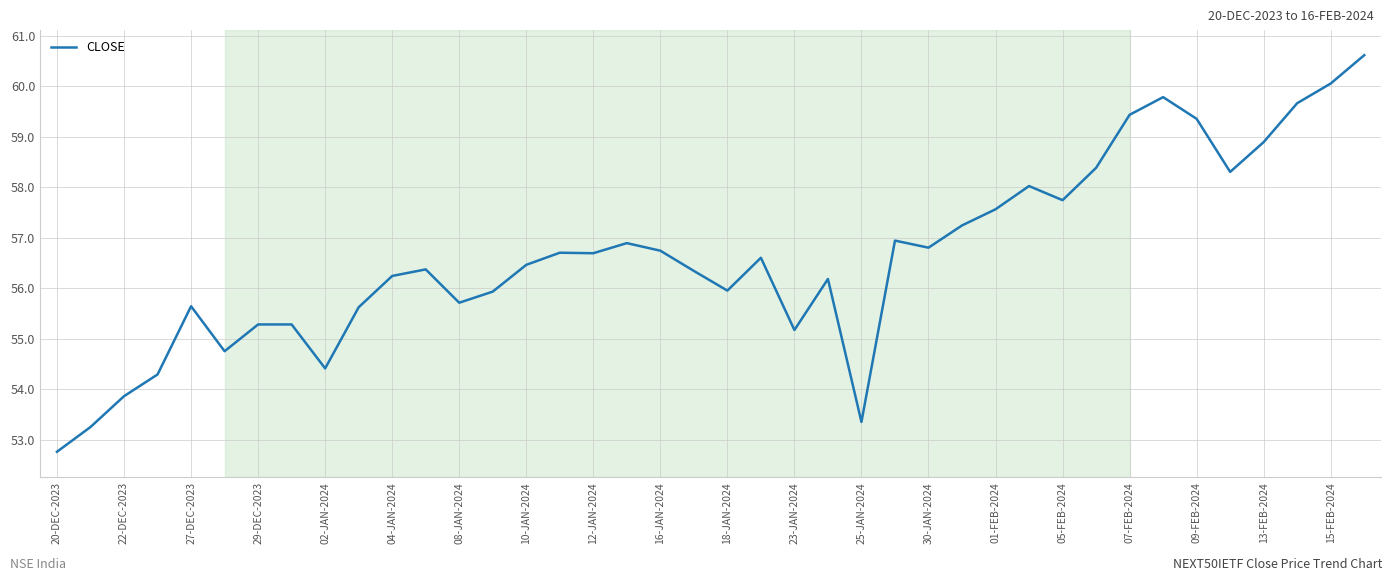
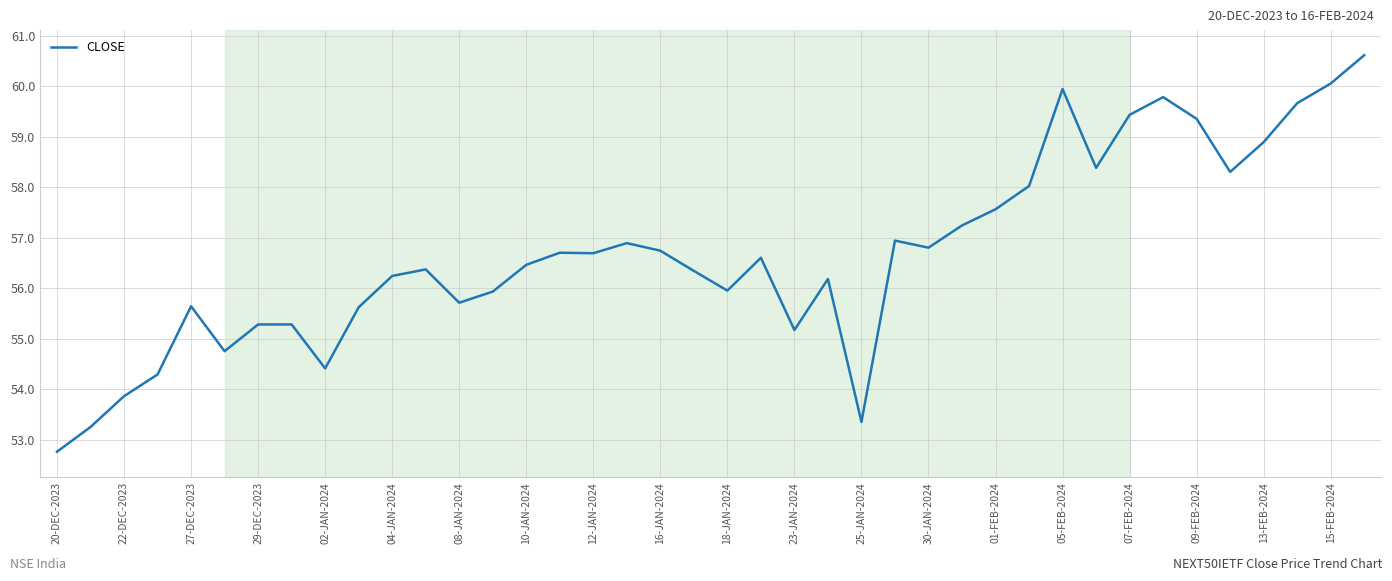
05-FEB-2024: 57.7 -> 59.9
